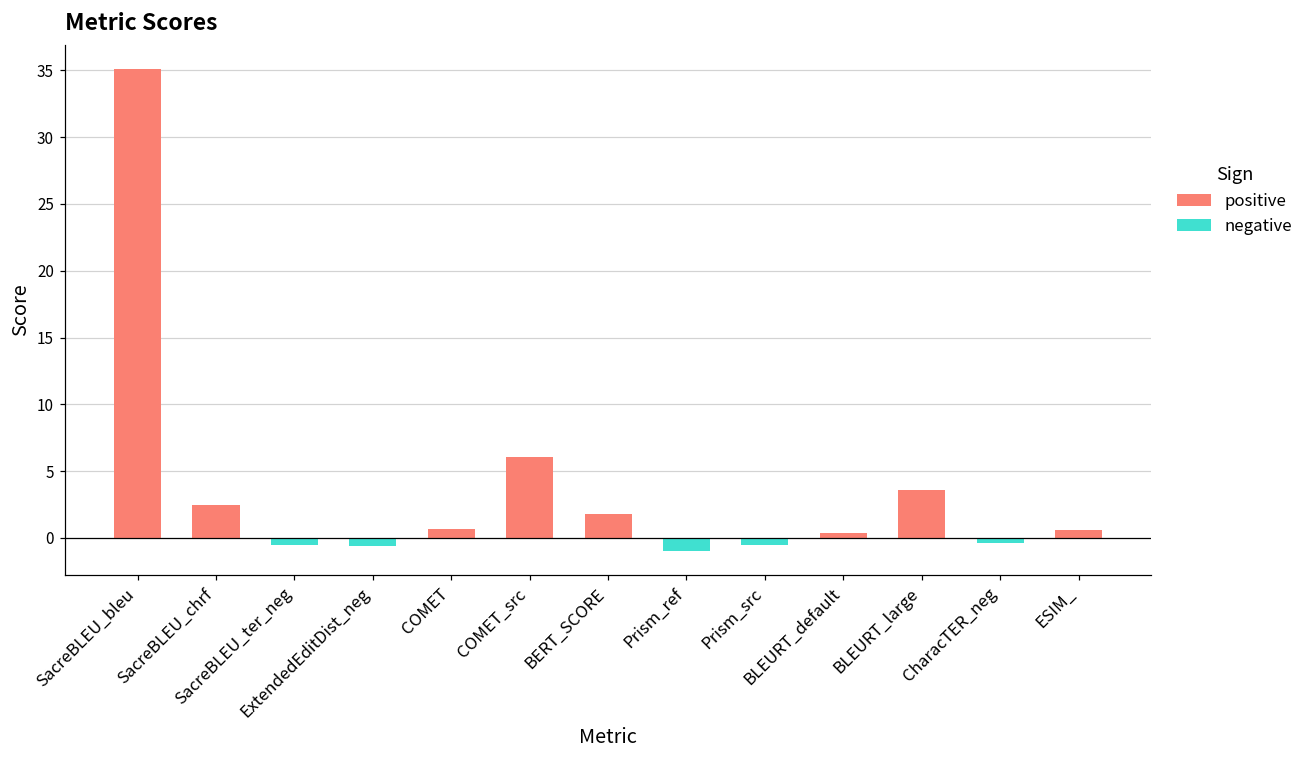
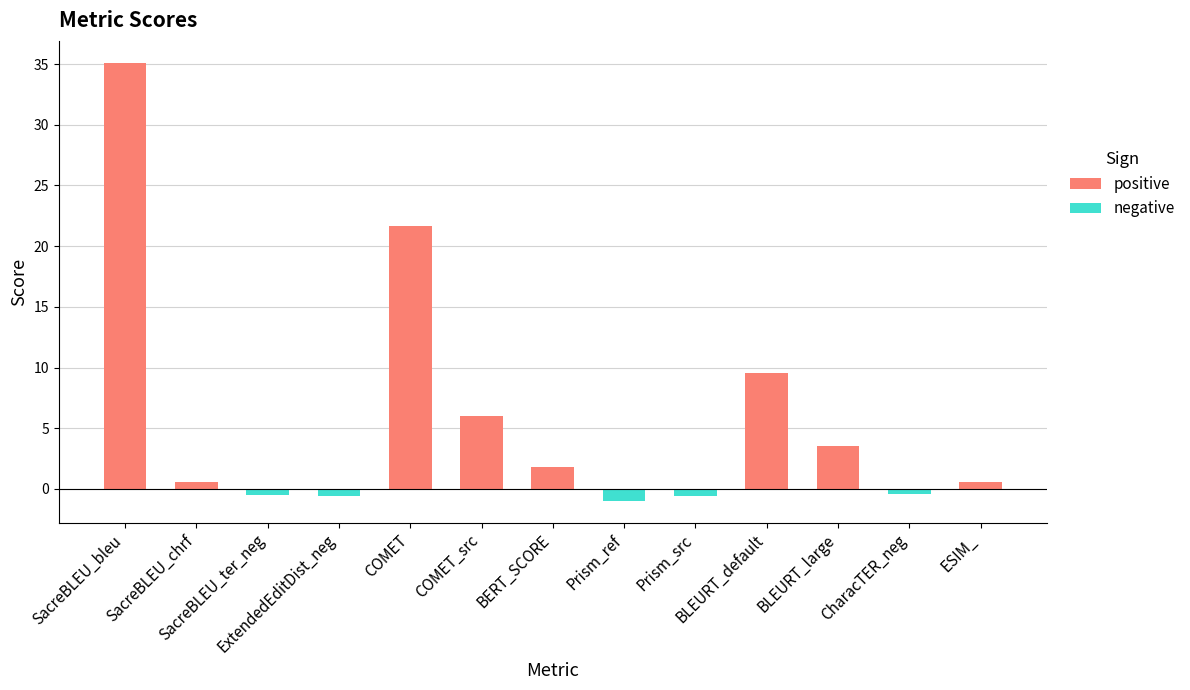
SacreBLEU_chrf: 2.4 -> 0.6
COMET: 0.6 -> 21.6
BLEURT_default: 0.4 -> 9.6
